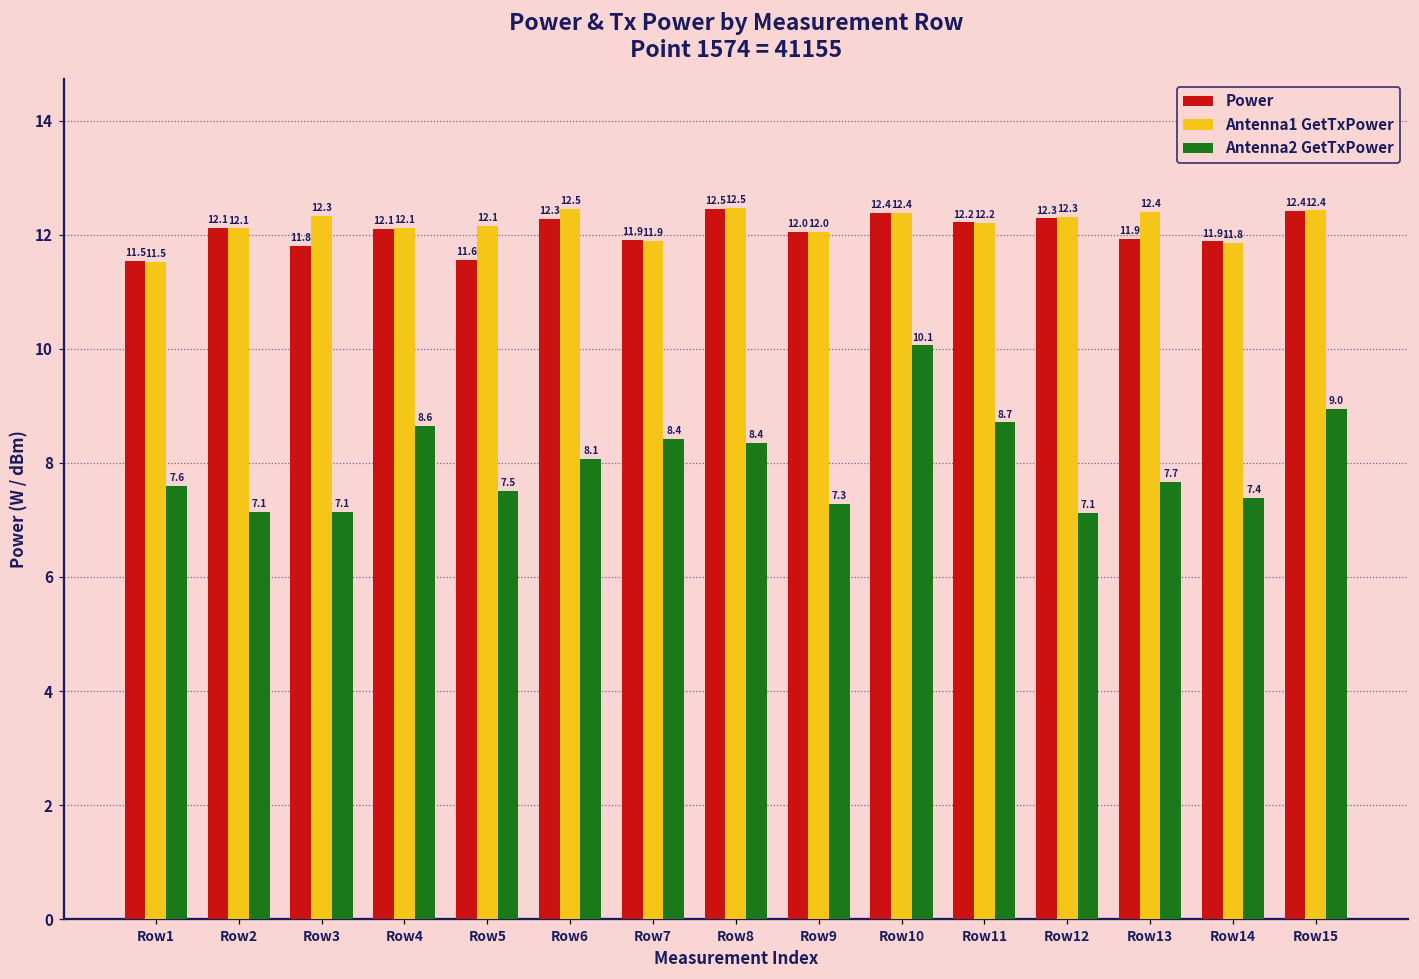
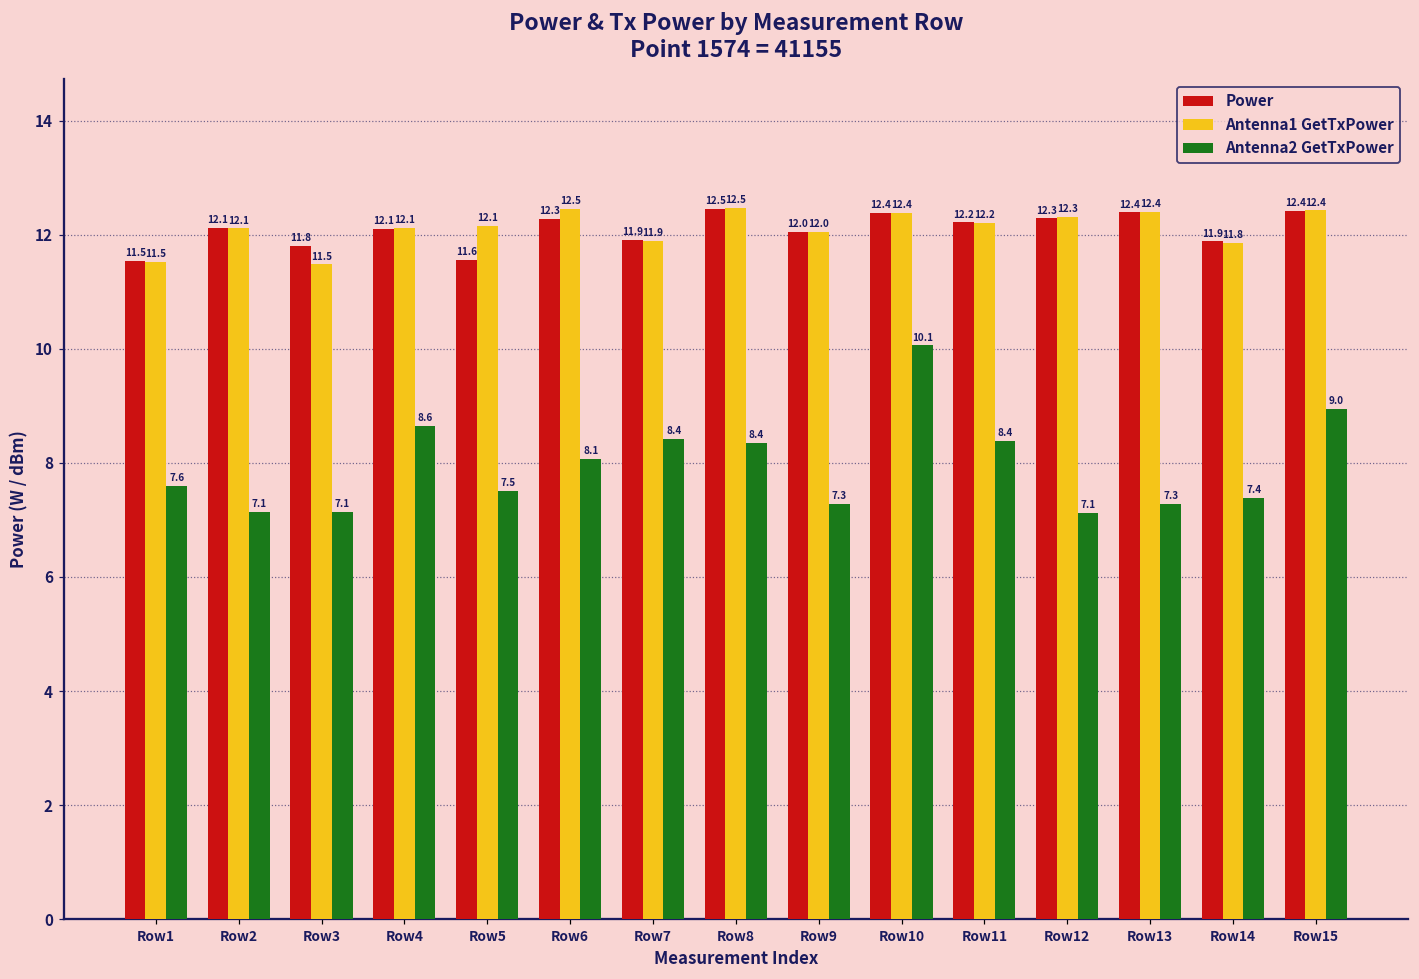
Antenna1 GetTxPower, Row3: 12.3 -> 11.5
Antenna2 GetTxPower, Row11: 8.7 -> 8.4
Power, Row13: 11.9 -> 12.4
Antenna2 GetTxPower, Row13: 7.7 -> 7.3
